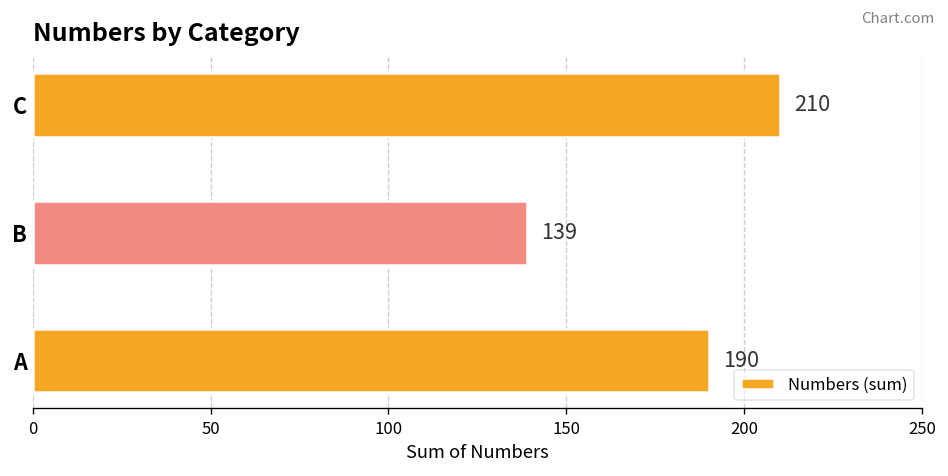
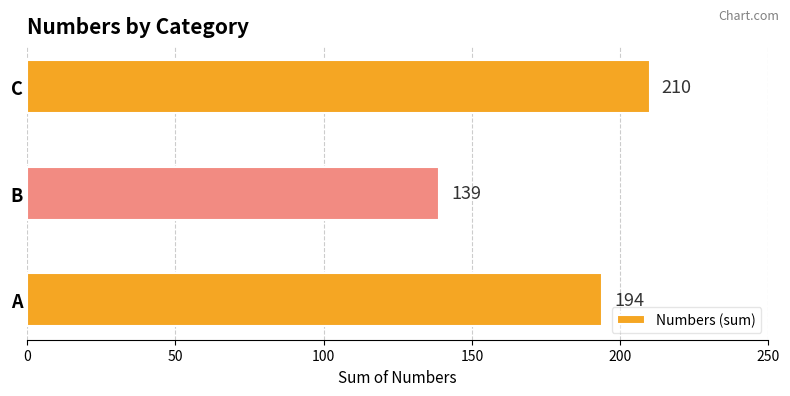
A: 190 -> 194
